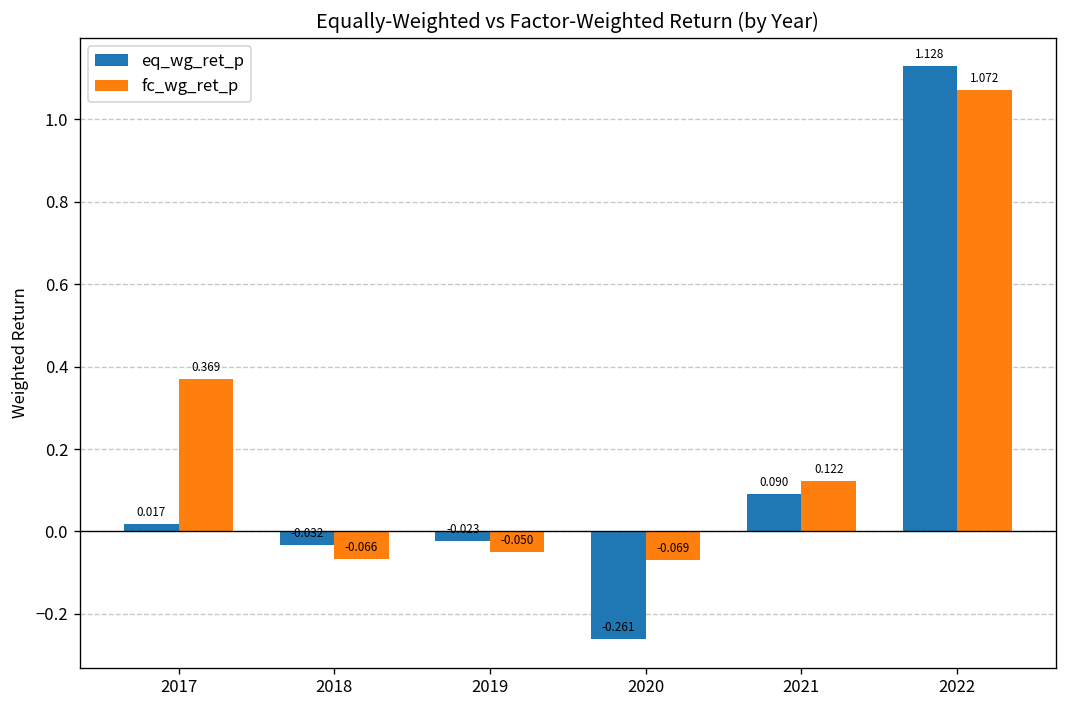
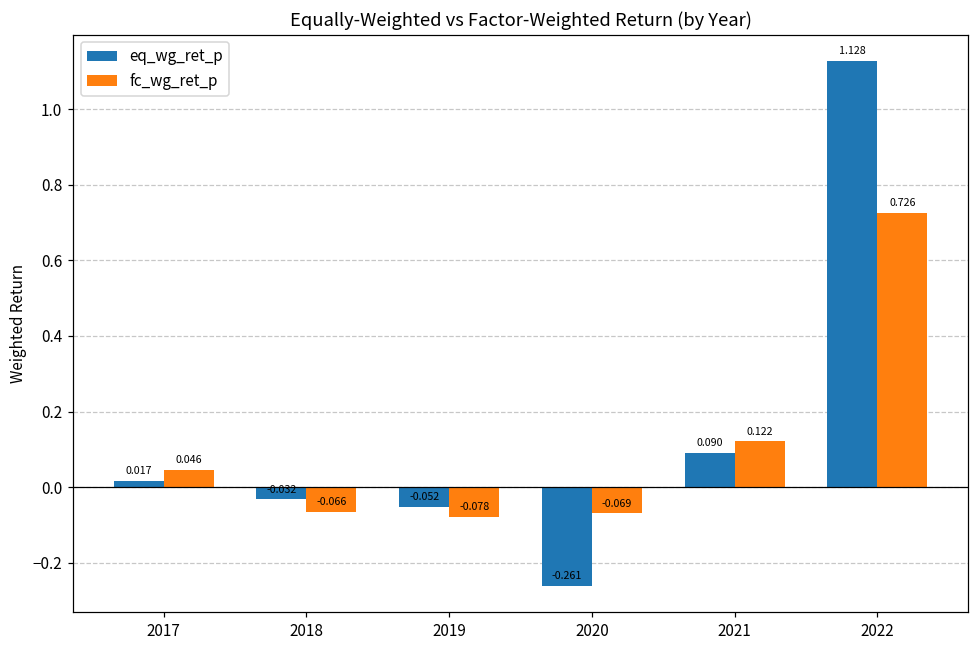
fc_wg_ret_p, 2017: 0.369 -> 0.046
eq_wg_ret_p, 2019: -0.023 -> -0.052
fc_wg_ret_p, 2019: -0.050 -> -0.078
fc_wg_ret_p, 2022: 1.072 -> 0.726
